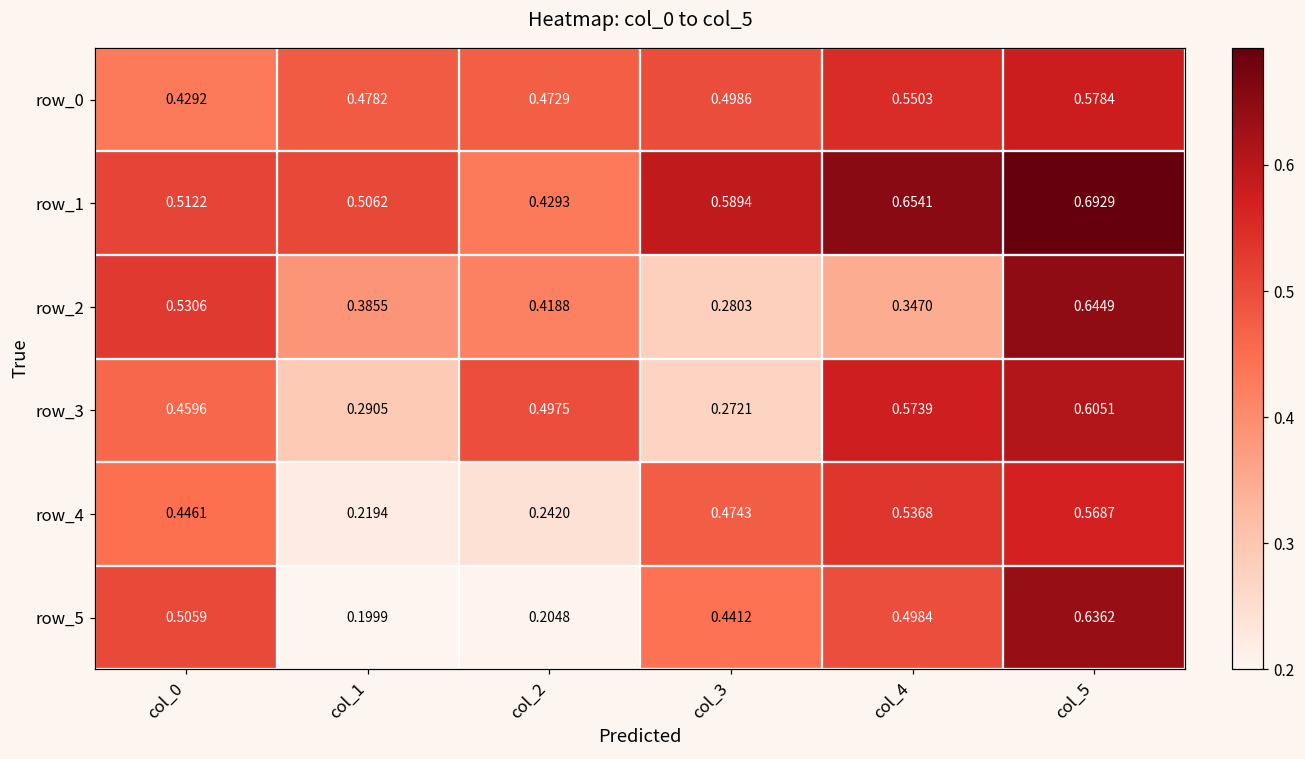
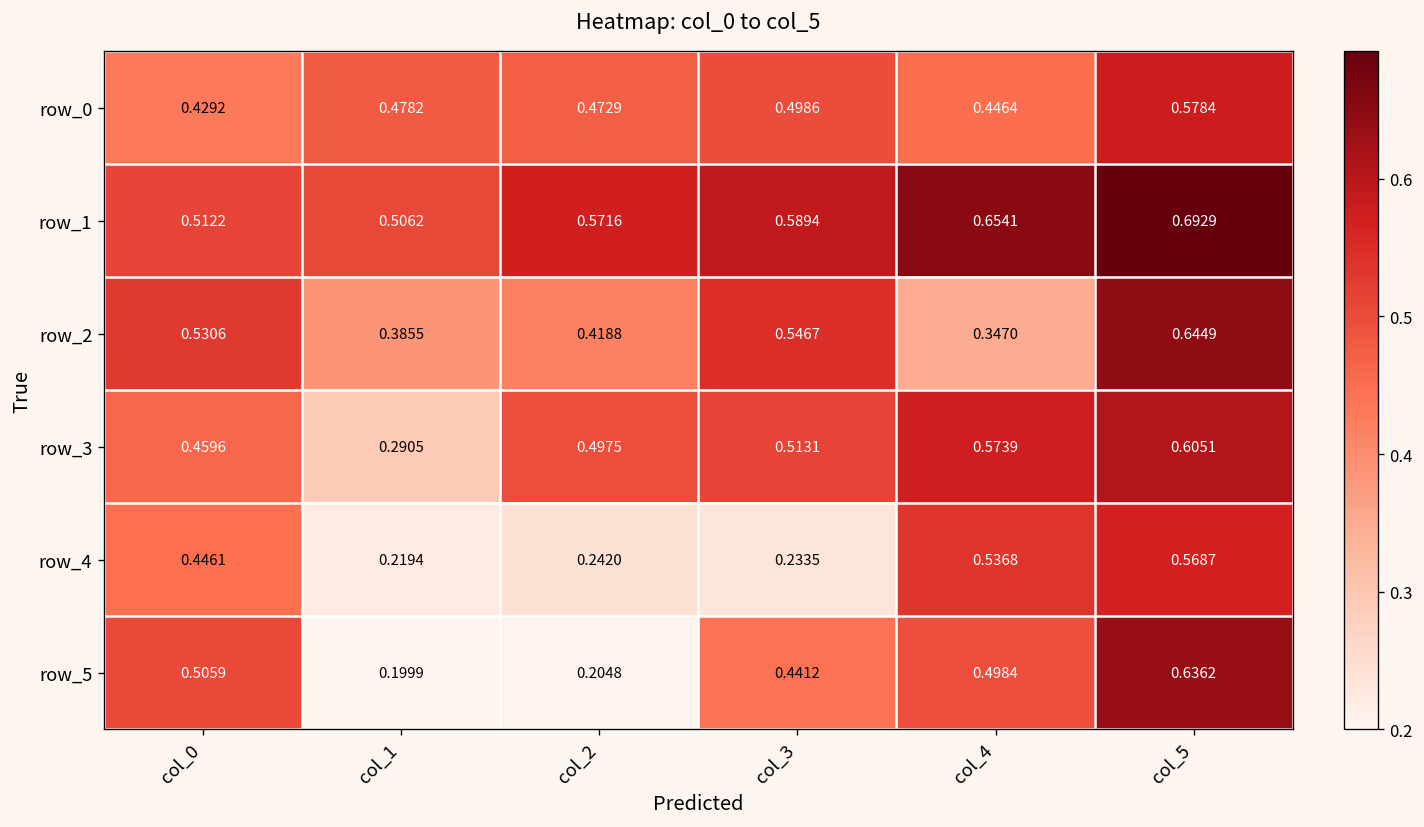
row_0, col_4: 0.5503 -> 0.4464
row_1, col_2: 0.4293 -> 0.5716
row_2, col_3: 0.2803 -> 0.5467
row_3, col_3: 0.2721 -> 0.5131
row_4, col_3: 0.4743 -> 0.2335
